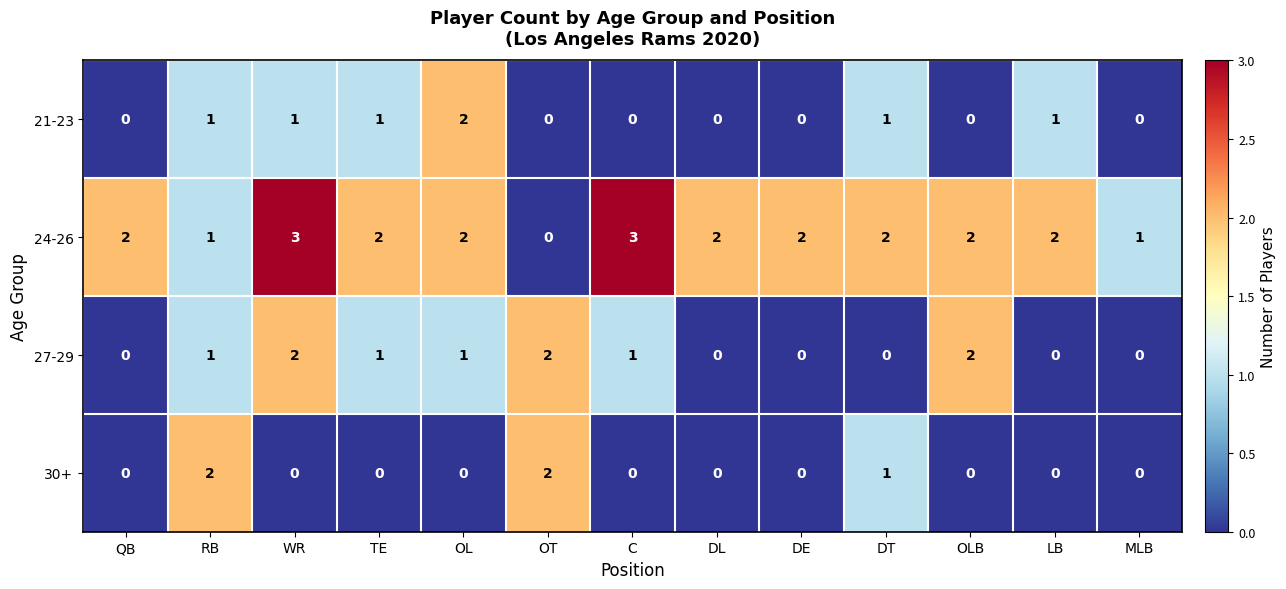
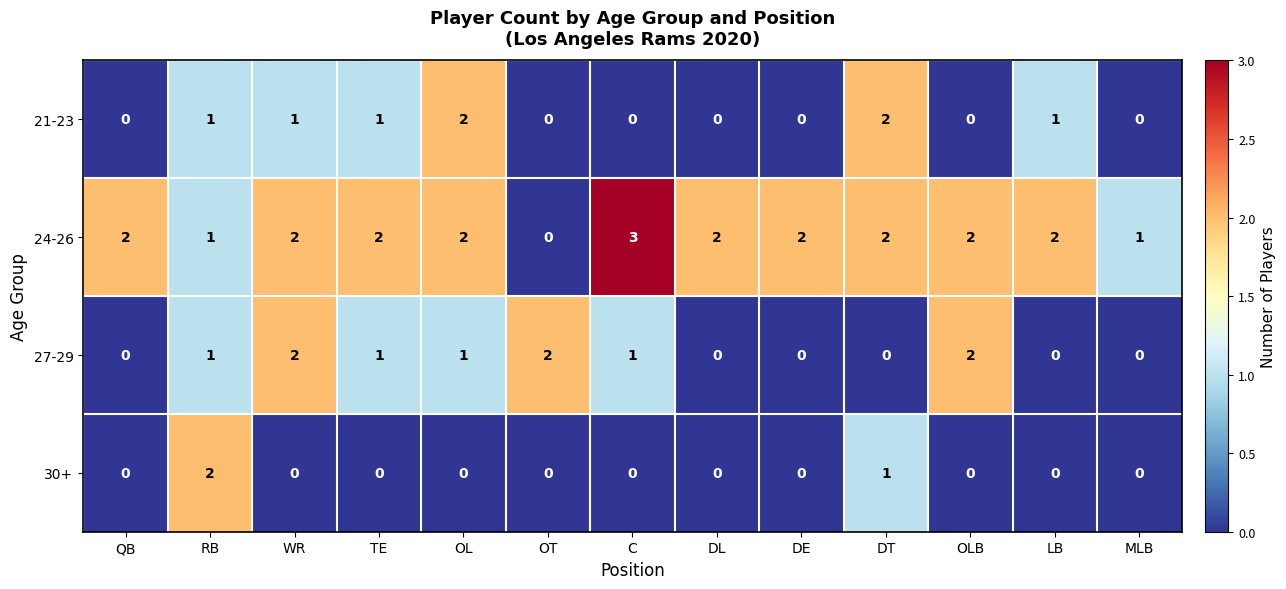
21-23, DT: 1 -> 2
24-26, WR: 3 -> 2
30+, OT: 2 -> 0
